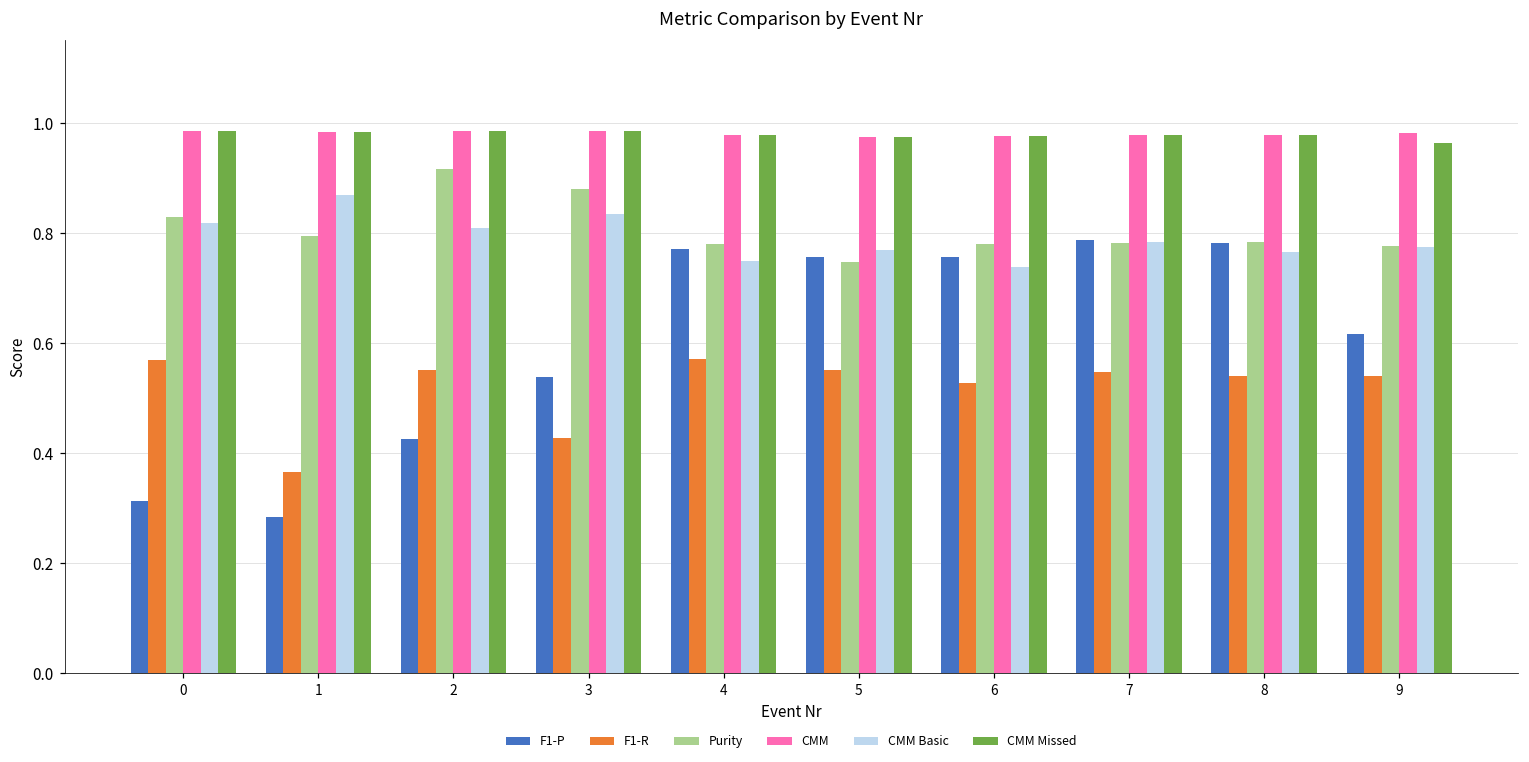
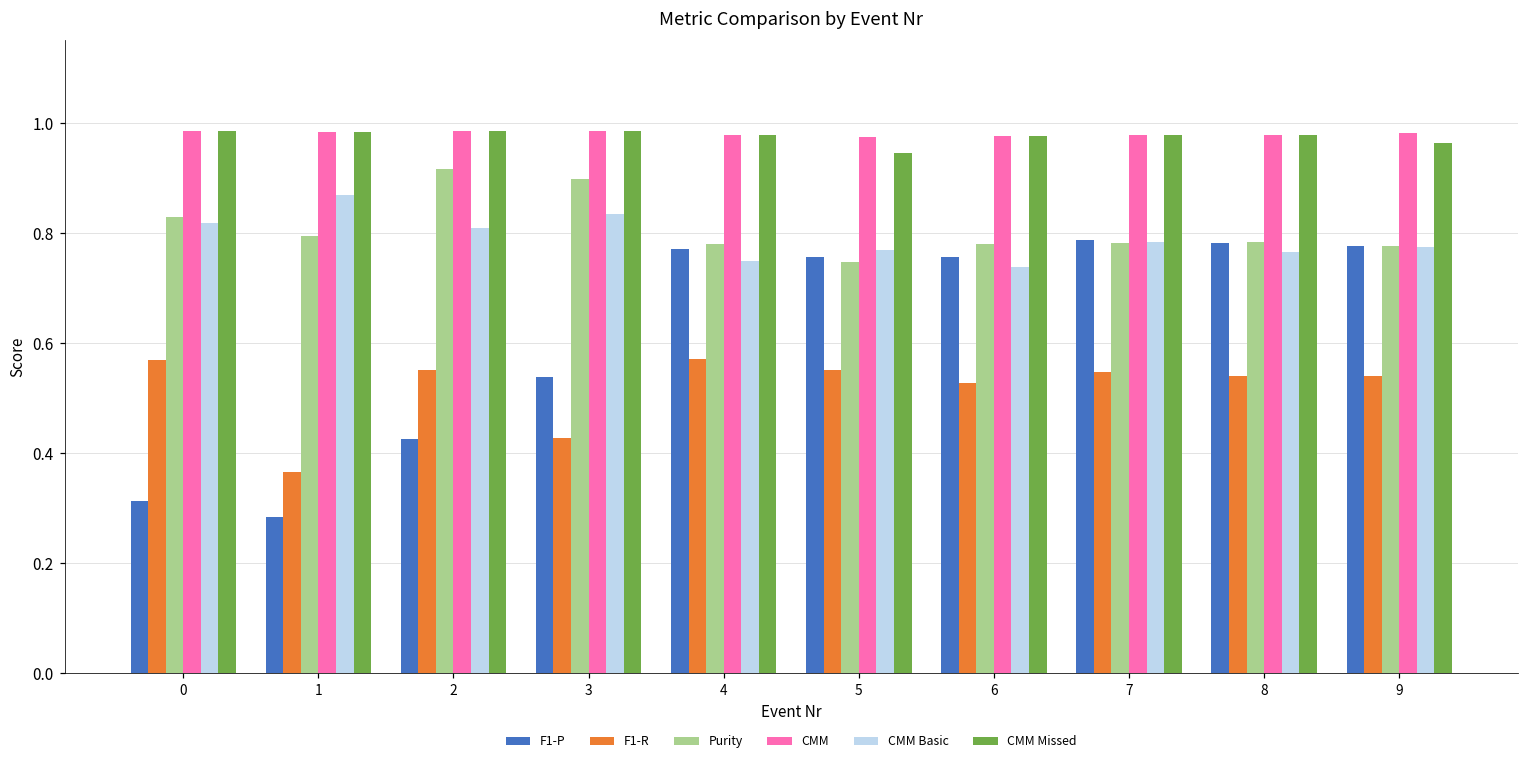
Purity, 3: 0.88 -> 0.90
CMM Missed, 5: 0.97 -> 0.95
F1-P, 9: 0.62 -> 0.78
